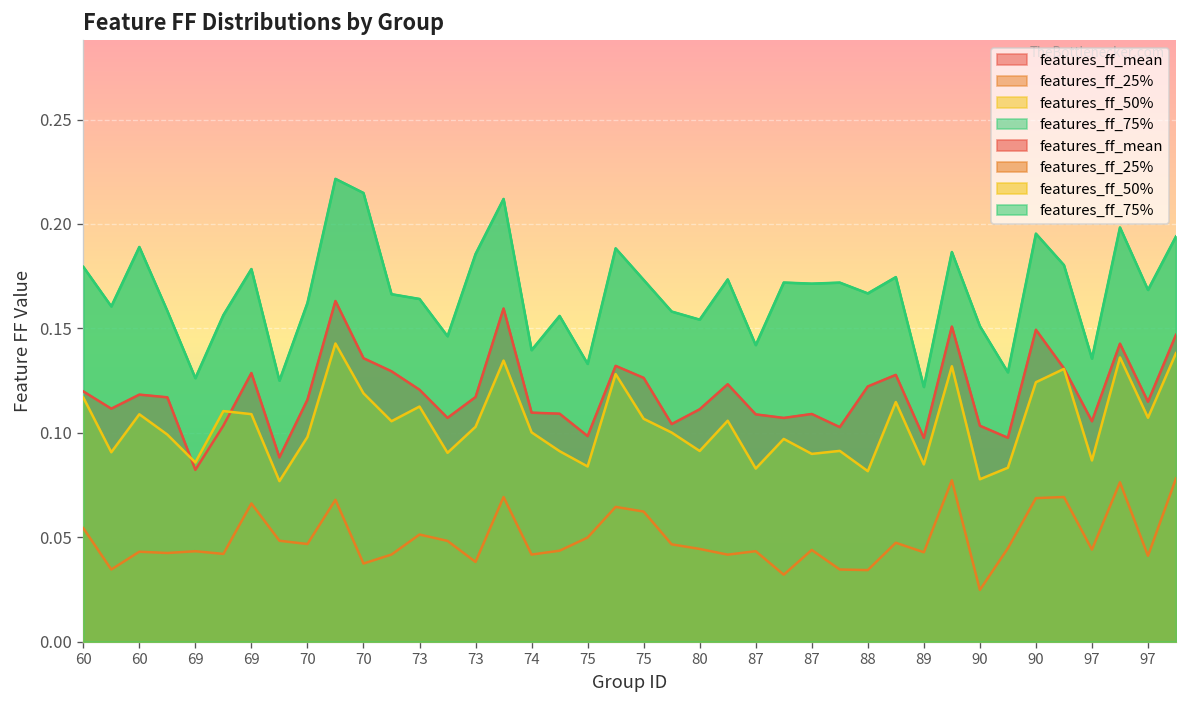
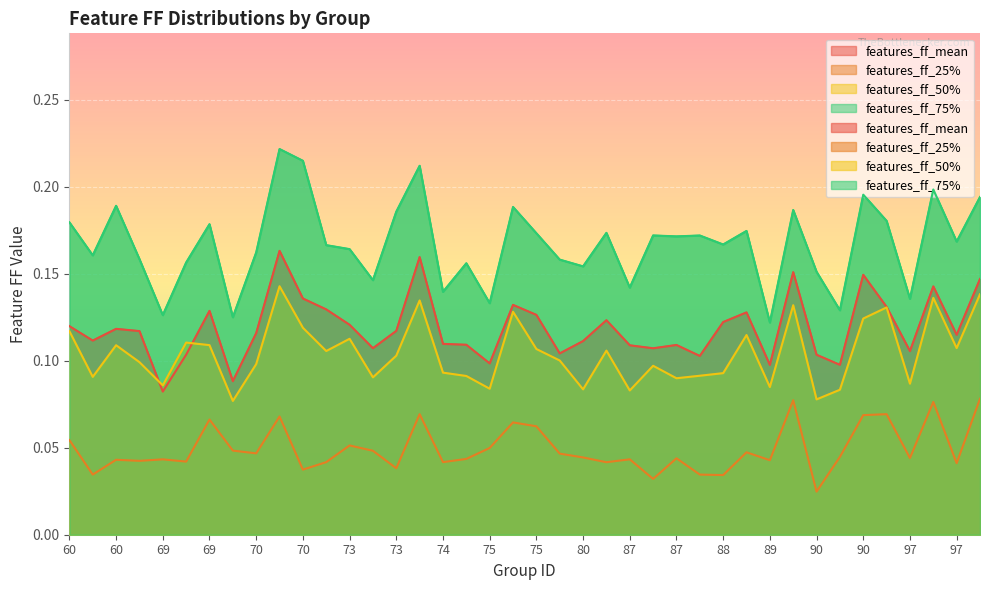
features_ff_50%, 74: 0.100 -> 0.093
features_ff_50%, 80: 0.091 -> 0.084
features_ff_50%, 88: 0.082 -> 0.093
